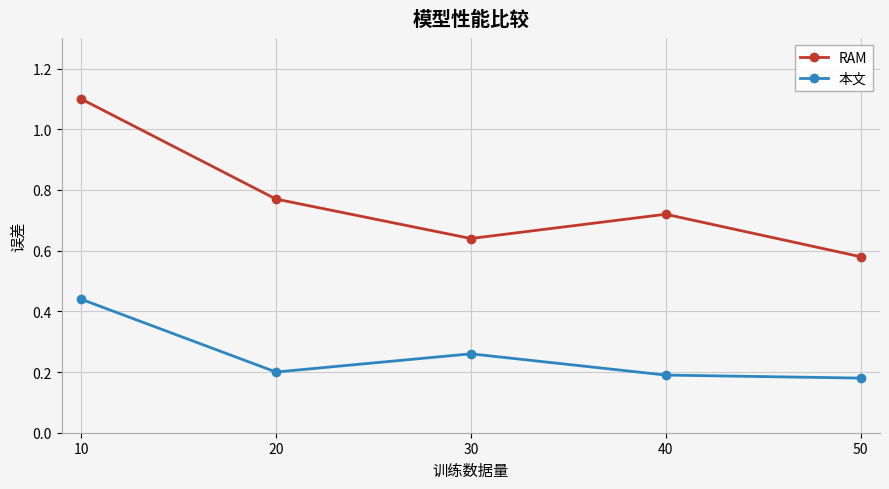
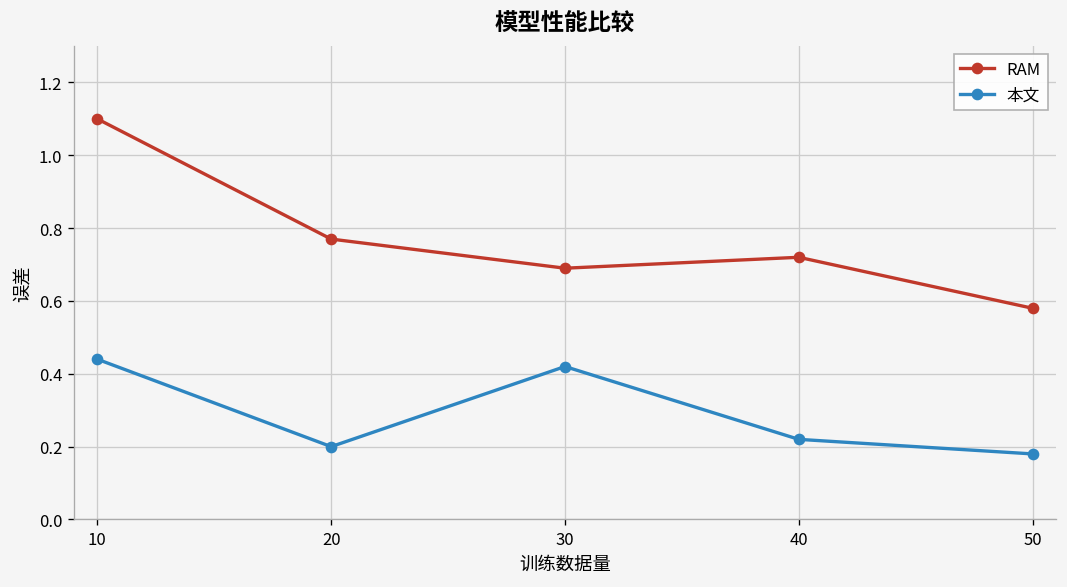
RAM, 30: 0.64 -> 0.69
本文, 30: 0.26 -> 0.42
本文, 40: 0.19 -> 0.22
